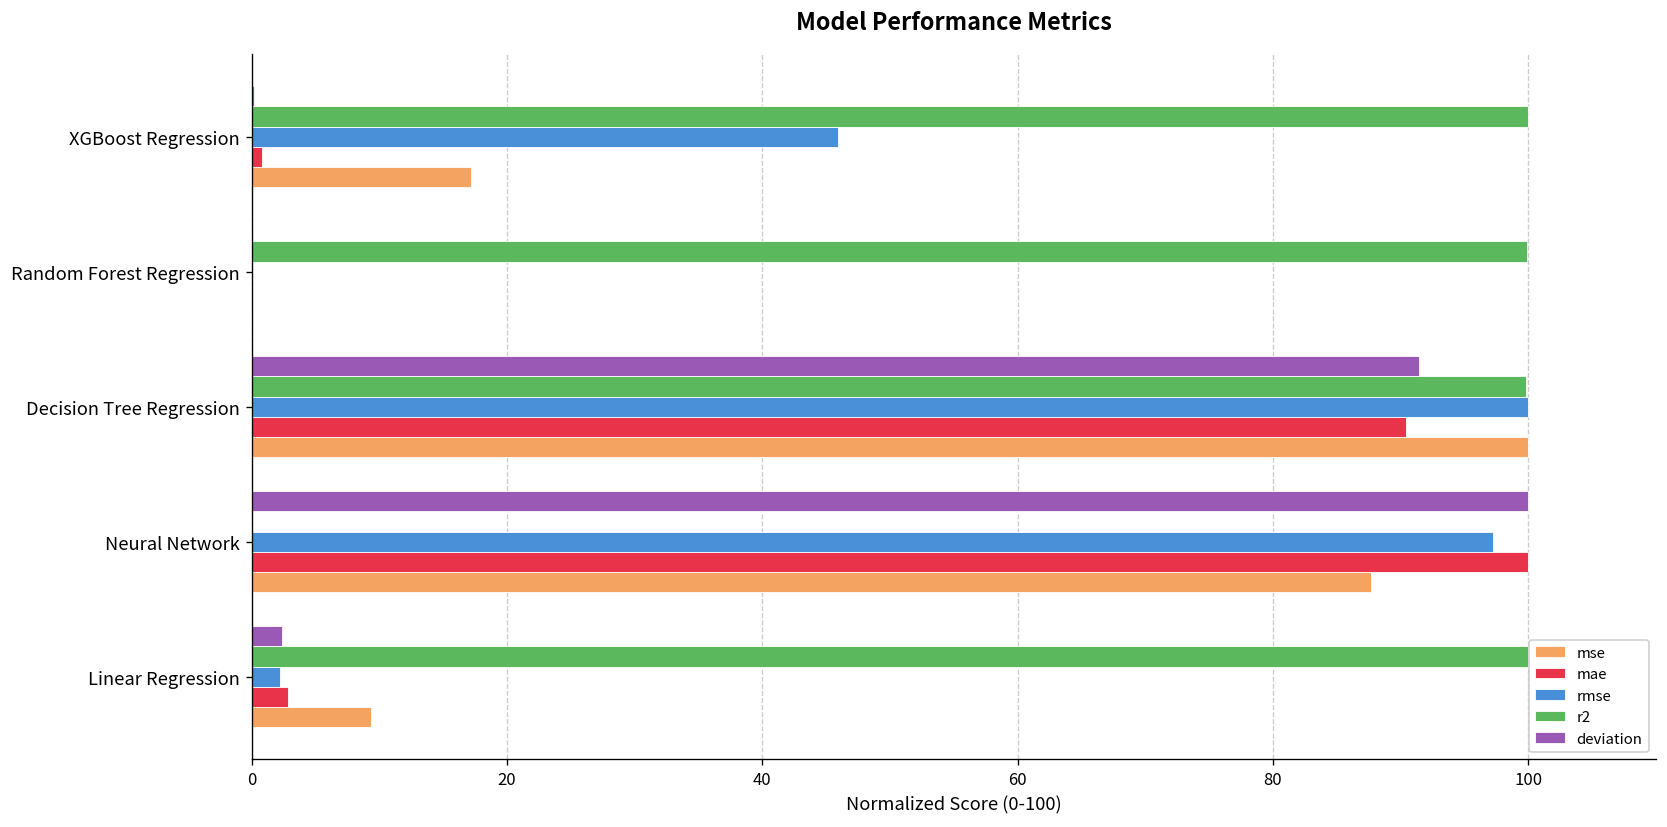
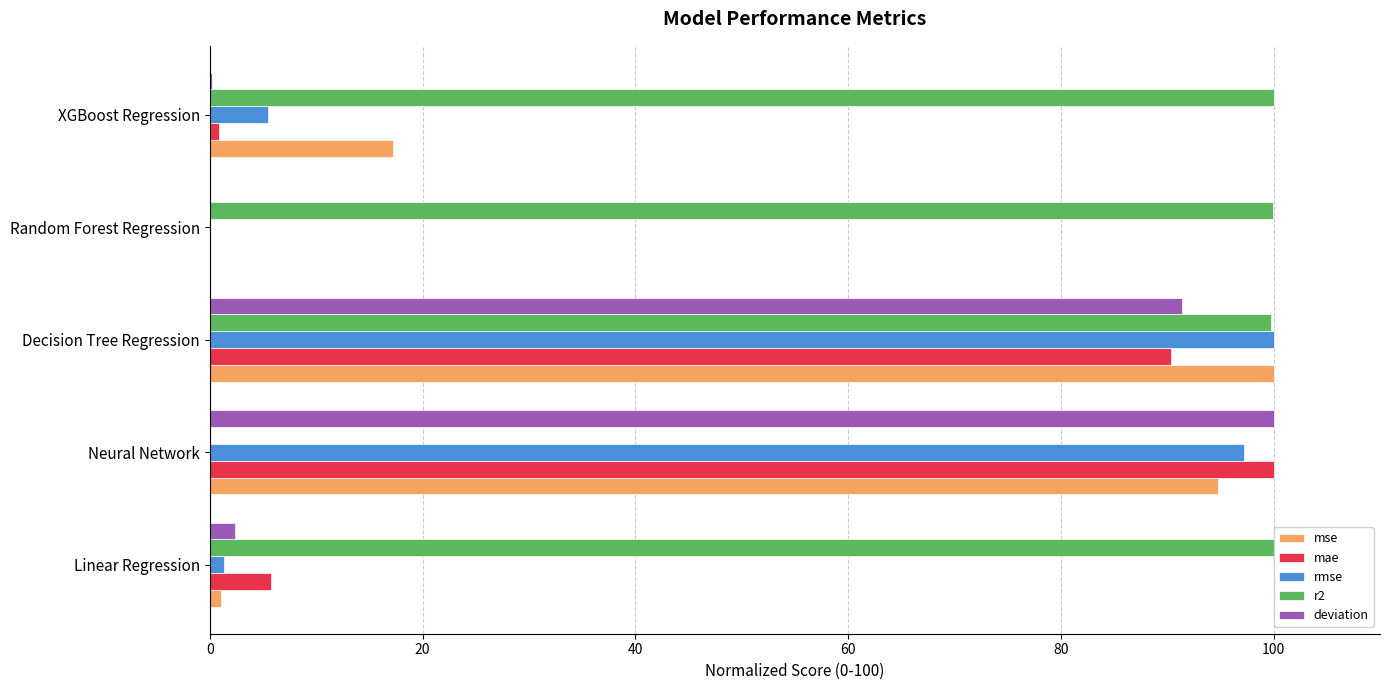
rmse, XGBoost Regression: 45.9 -> 5.4
mse, Neural Network: 87.7 -> 94.8
rmse, Linear Regression: 2.2 -> 1.3
mae, Linear Regression: 2.8 -> 5.8
mse, Linear Regression: 9.4 -> 1.1
